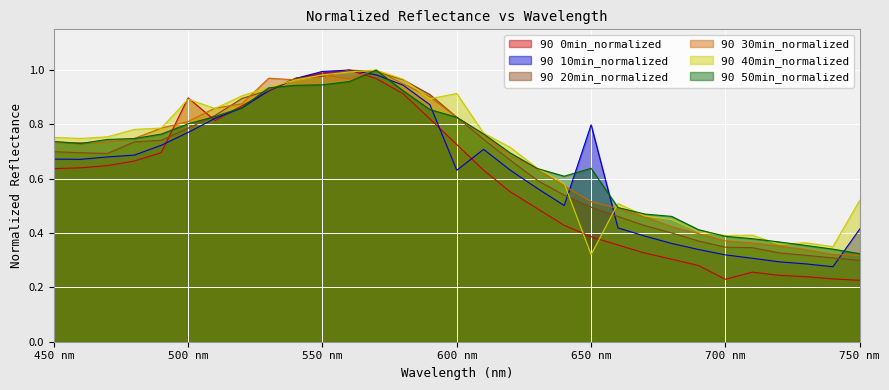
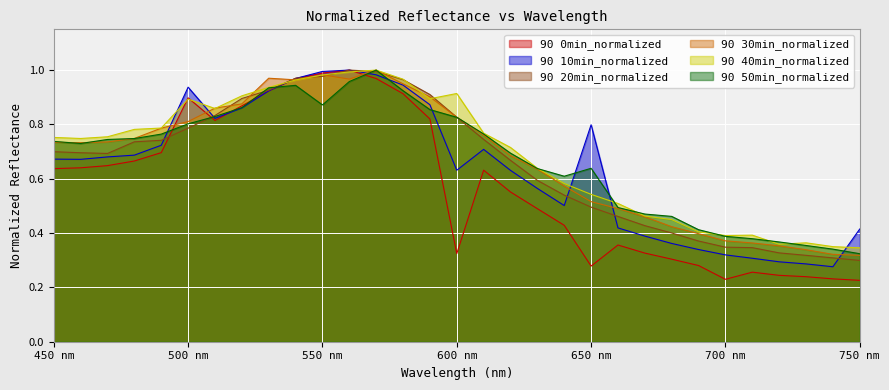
90 10min_normalized, 500 nm: 0.77 -> 0.94
90 50min_normalized, 550 nm: 0.95 -> 0.87
90 0min_normalized, 600 nm: 0.73 -> 0.32
90 0min_normalized, 650 nm: 0.39 -> 0.28
90 40min_normalized, 650 nm: 0.32 -> 0.54
90 40min_normalized, 750 nm: 0.52 -> 0.35
